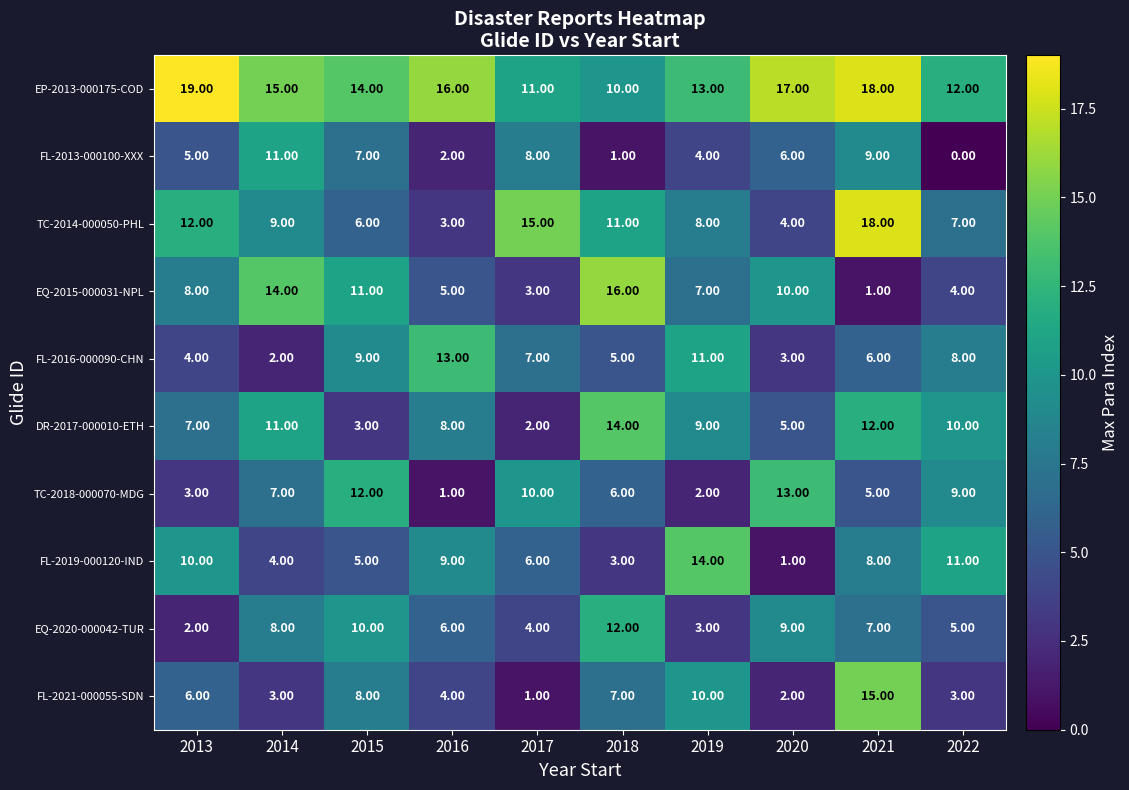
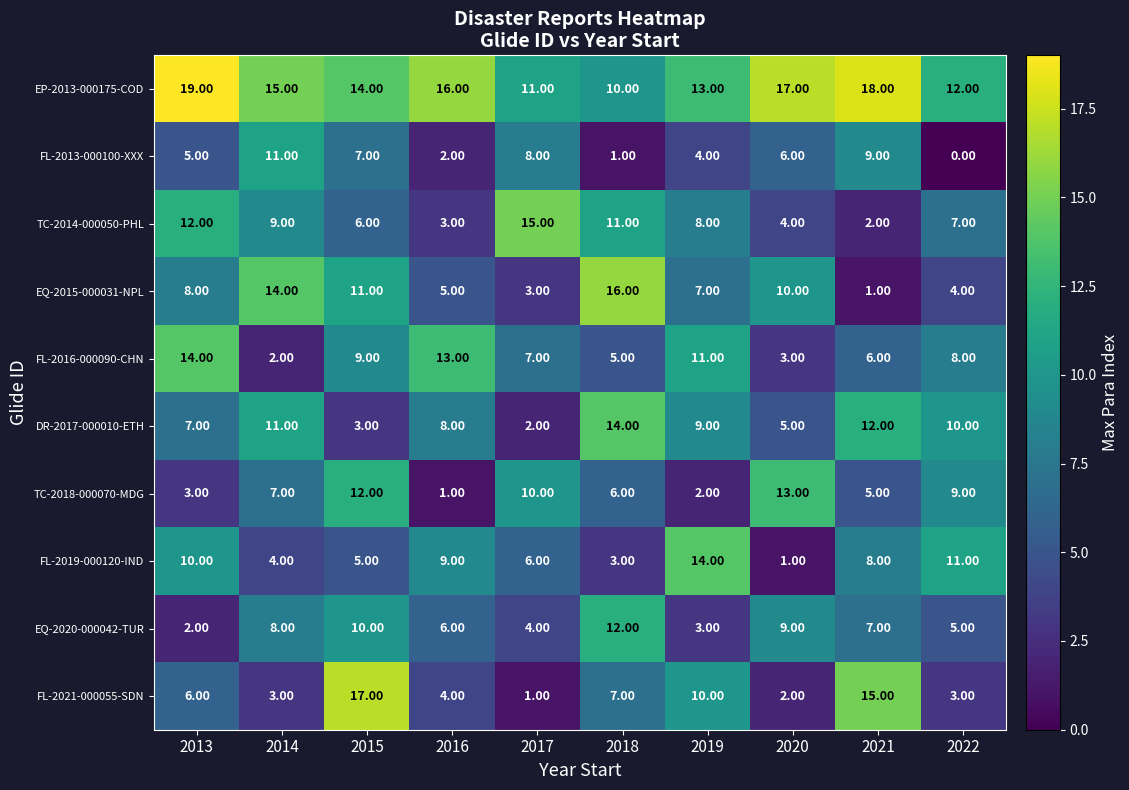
TC-2014-000050-PHL, 2021: 18.00 -> 2.00
FL-2016-000090-CHN, 2013: 4.00 -> 14.00
FL-2021-000055-SDN, 2015: 8.00 -> 17.00
